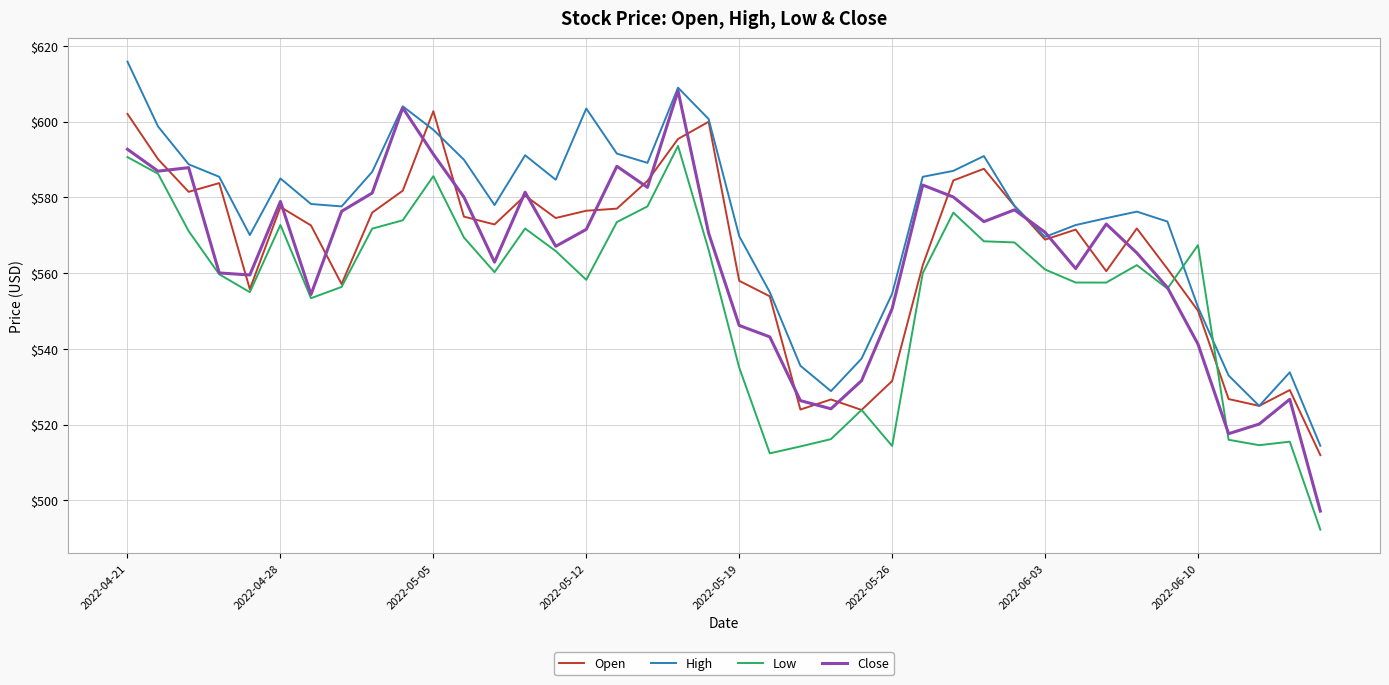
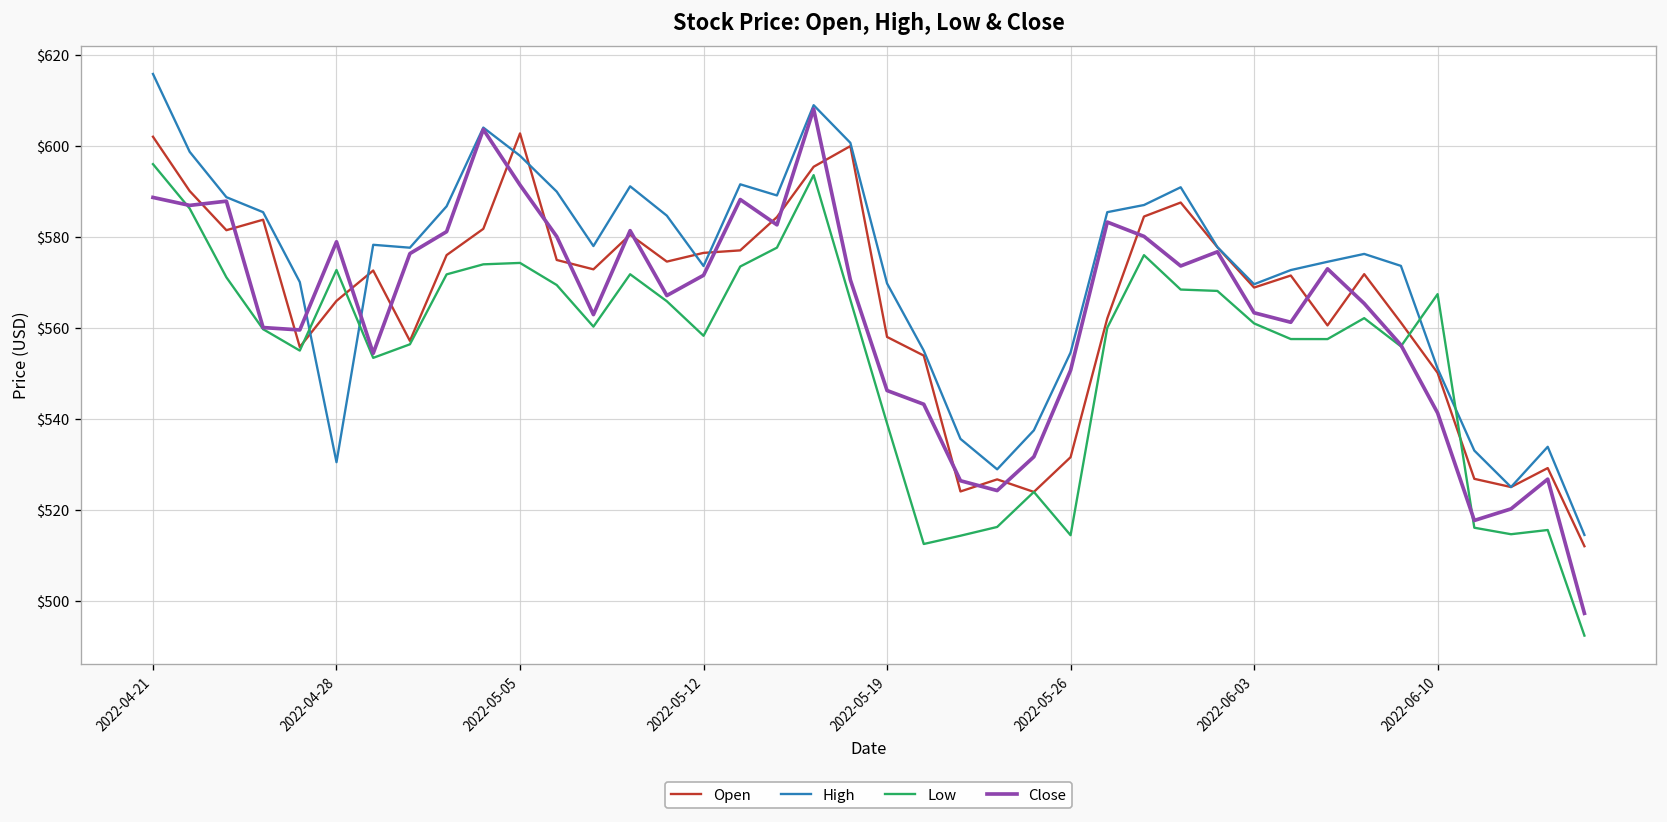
Low, 2022-04-21: $591 -> $596
Close, 2022-04-21: $593 -> $589
Open, 2022-04-28: $577 -> $566
High, 2022-04-28: $585 -> $530
Low, 2022-05-05: $586 -> $574
High, 2022-05-12: $603 -> $574
Low, 2022-05-19: $535 -> $539
Close, 2022-06-03: $571 -> $563
